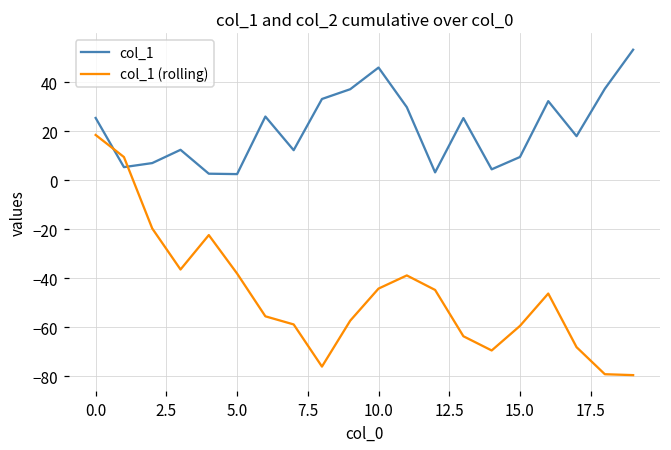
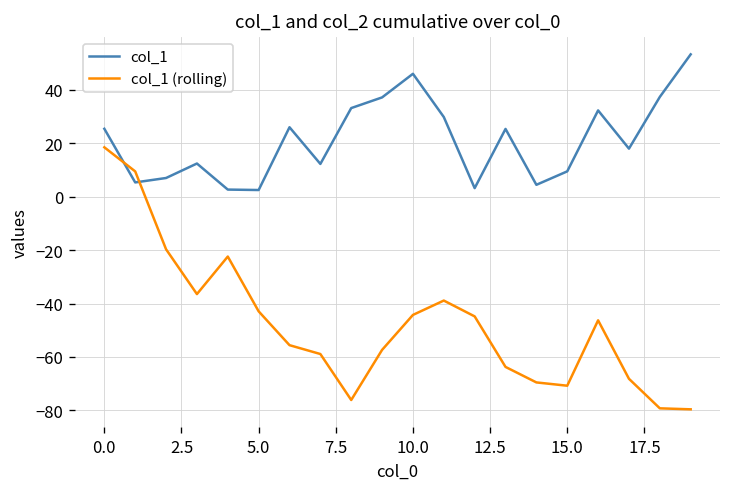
col_1 (rolling), 5.0: -38 -> -43
col_1 (rolling), 15.0: -59 -> -71
